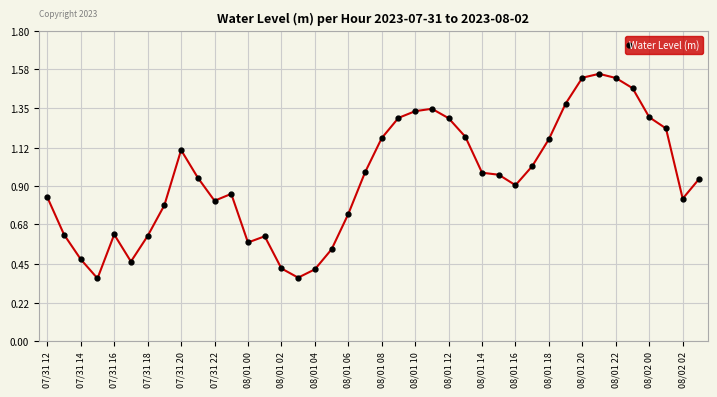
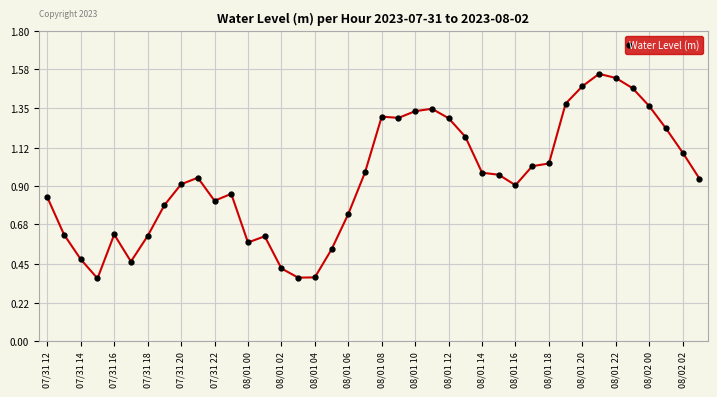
07/31 20: 1.11 -> 0.91
08/01 04: 0.42 -> 0.37
08/01 08: 1.18 -> 1.30
08/01 18: 1.17 -> 1.03
08/01 20: 1.53 -> 1.48
08/02 00: 1.30 -> 1.36
08/02 02: 0.83 -> 1.09
